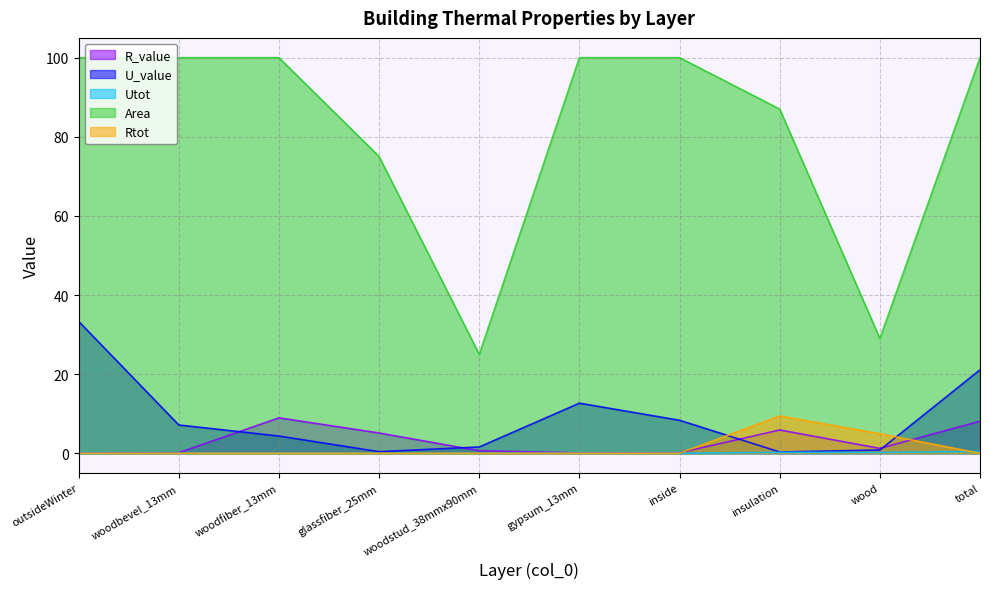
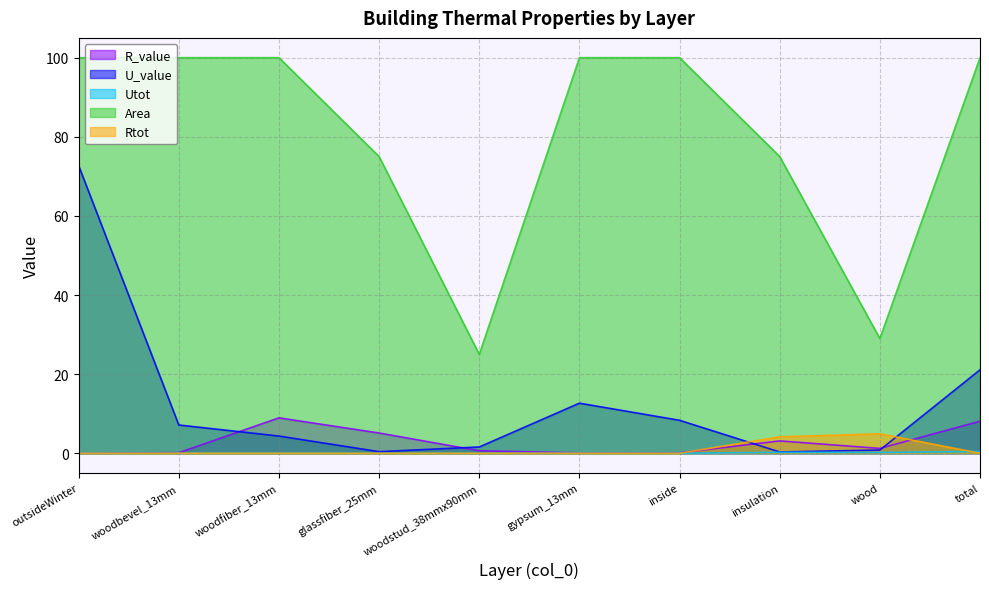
U_value, outsideWinter: 33 -> 73
R_value, insulation: 6 -> 3
Area, insulation: 87 -> 75
Rtot, insulation: 9 -> 4
